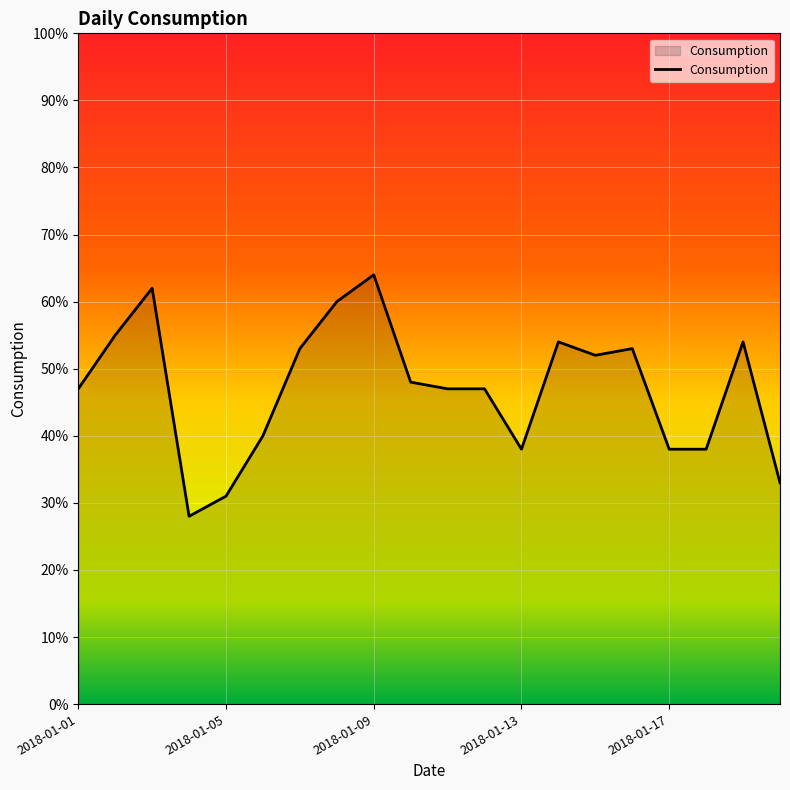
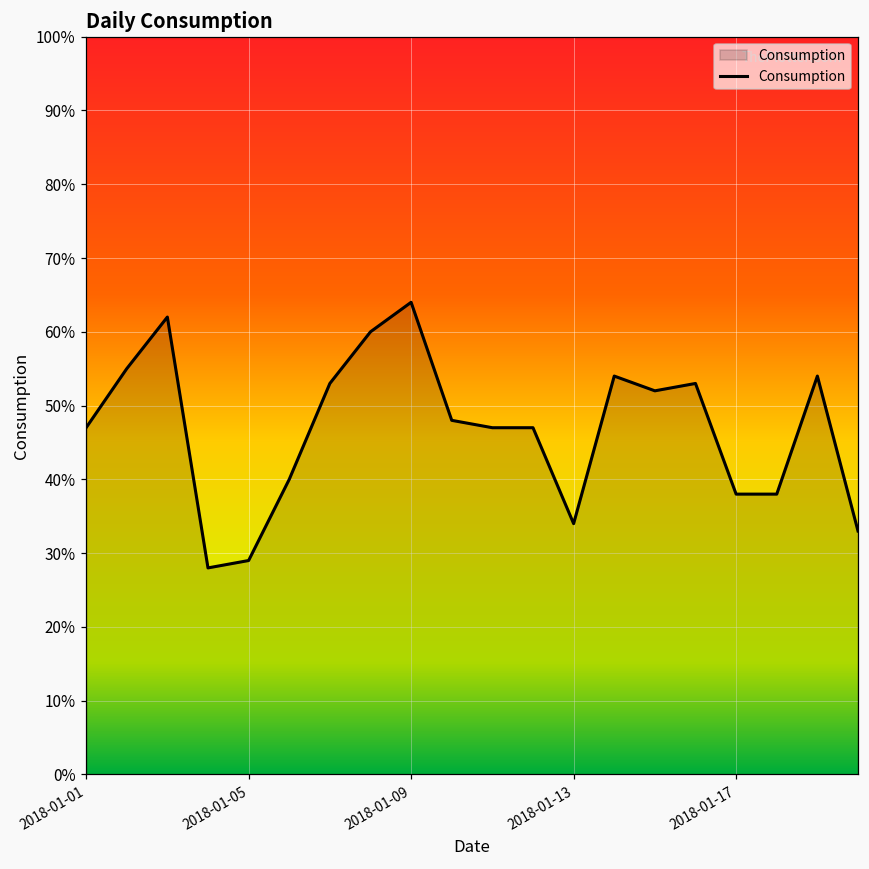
2018-01-05: 31% -> 29%
2018-01-13: 38% -> 34%
